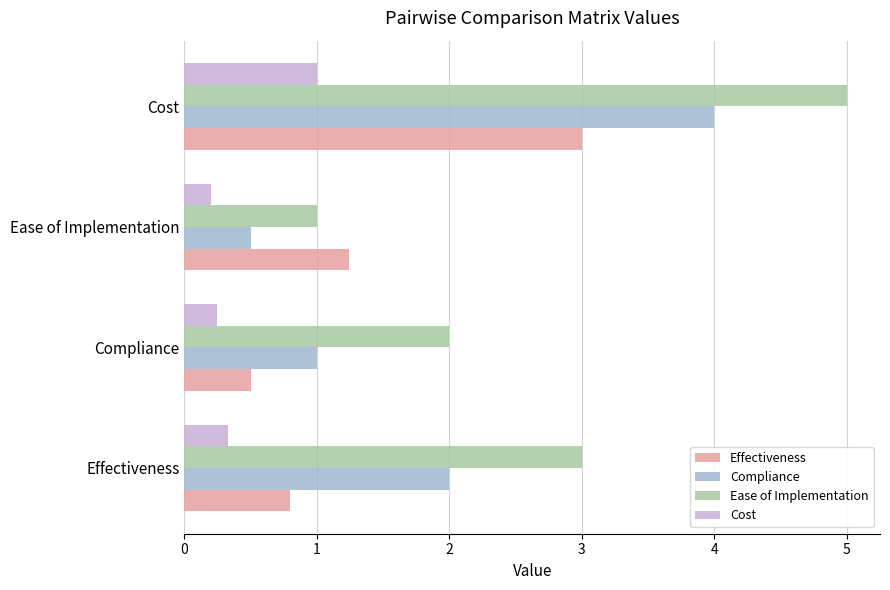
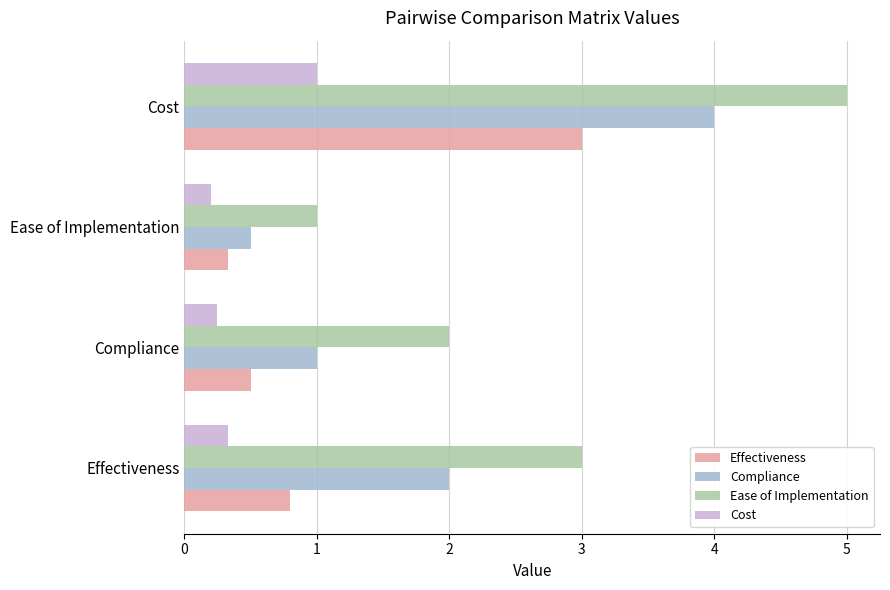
Effectiveness, Ease of Implementation: 1.25 -> 0.33
